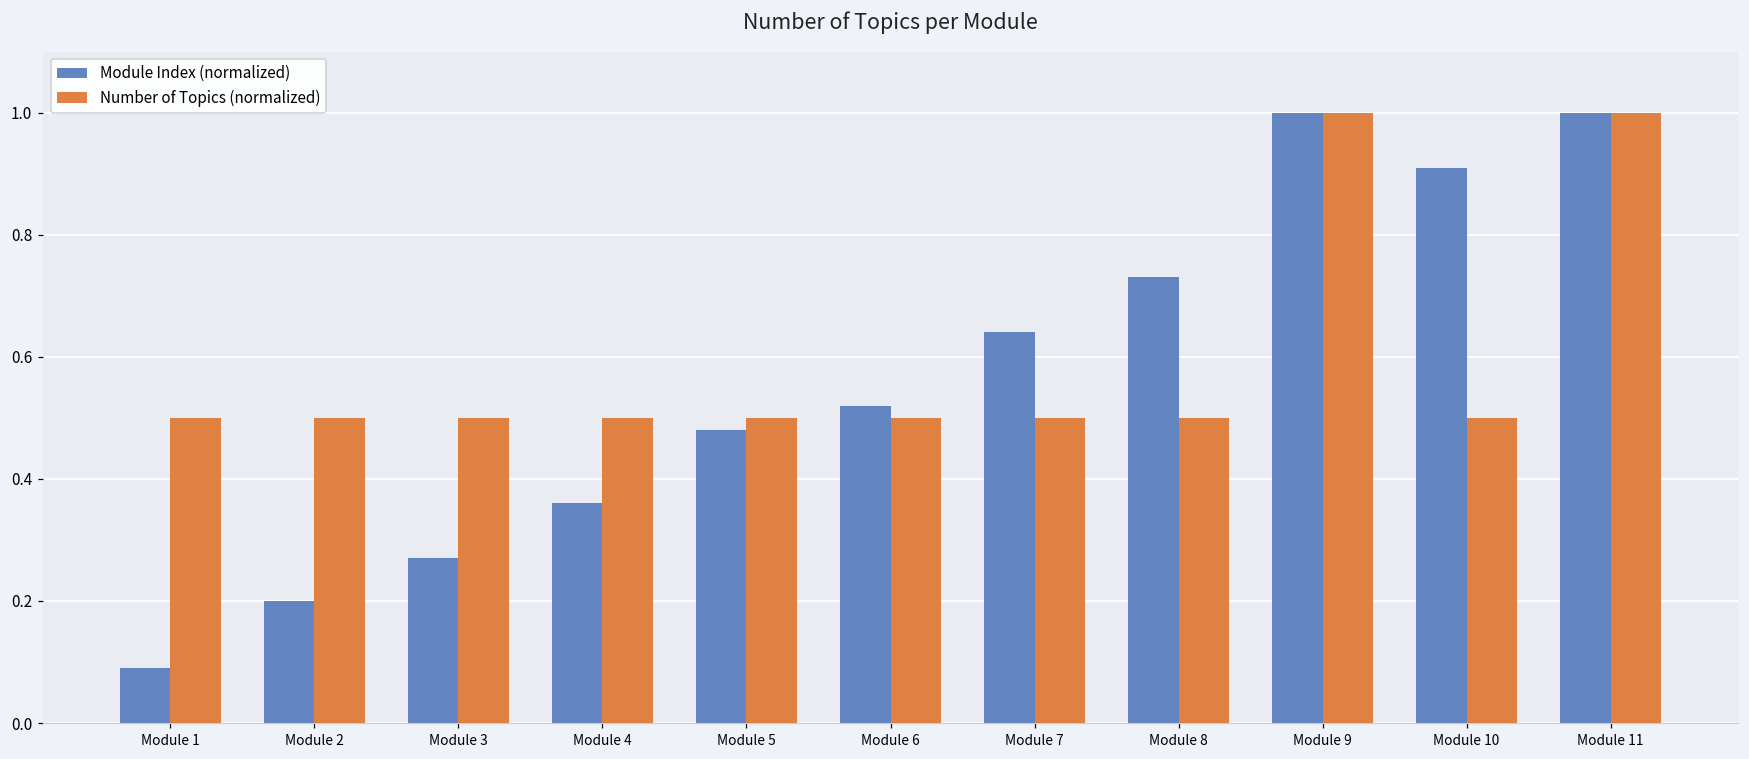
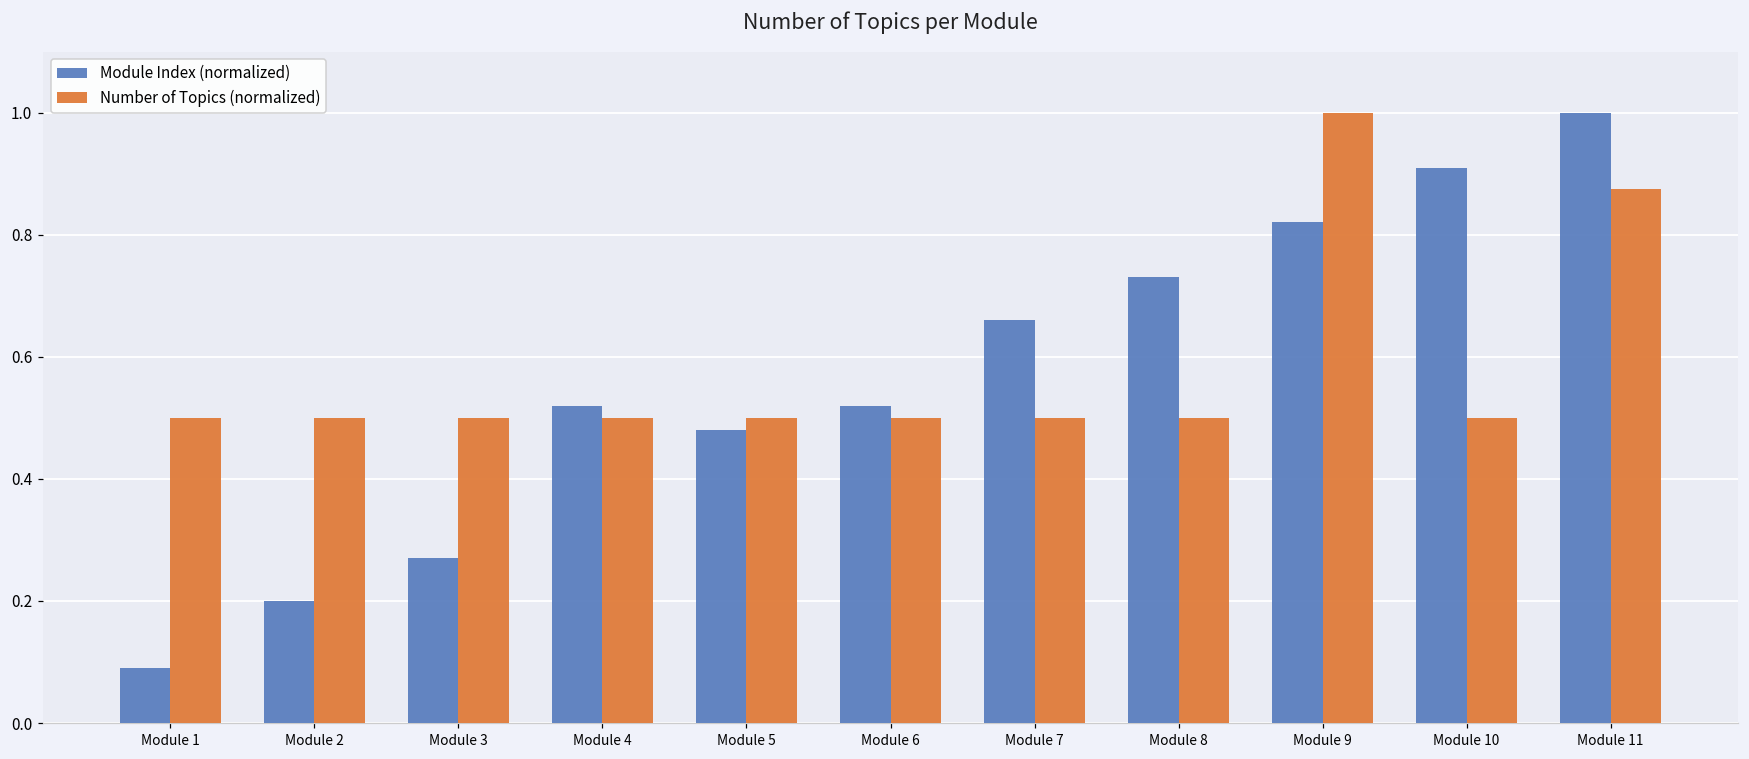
Module Index (normalized), Module 4: 0.36 -> 0.52
Module Index (normalized), Module 7: 0.64 -> 0.66
Module Index (normalized), Module 9: 1.00 -> 0.82
Number of Topics (normalized), Module 11: 1.00 -> 0.88
